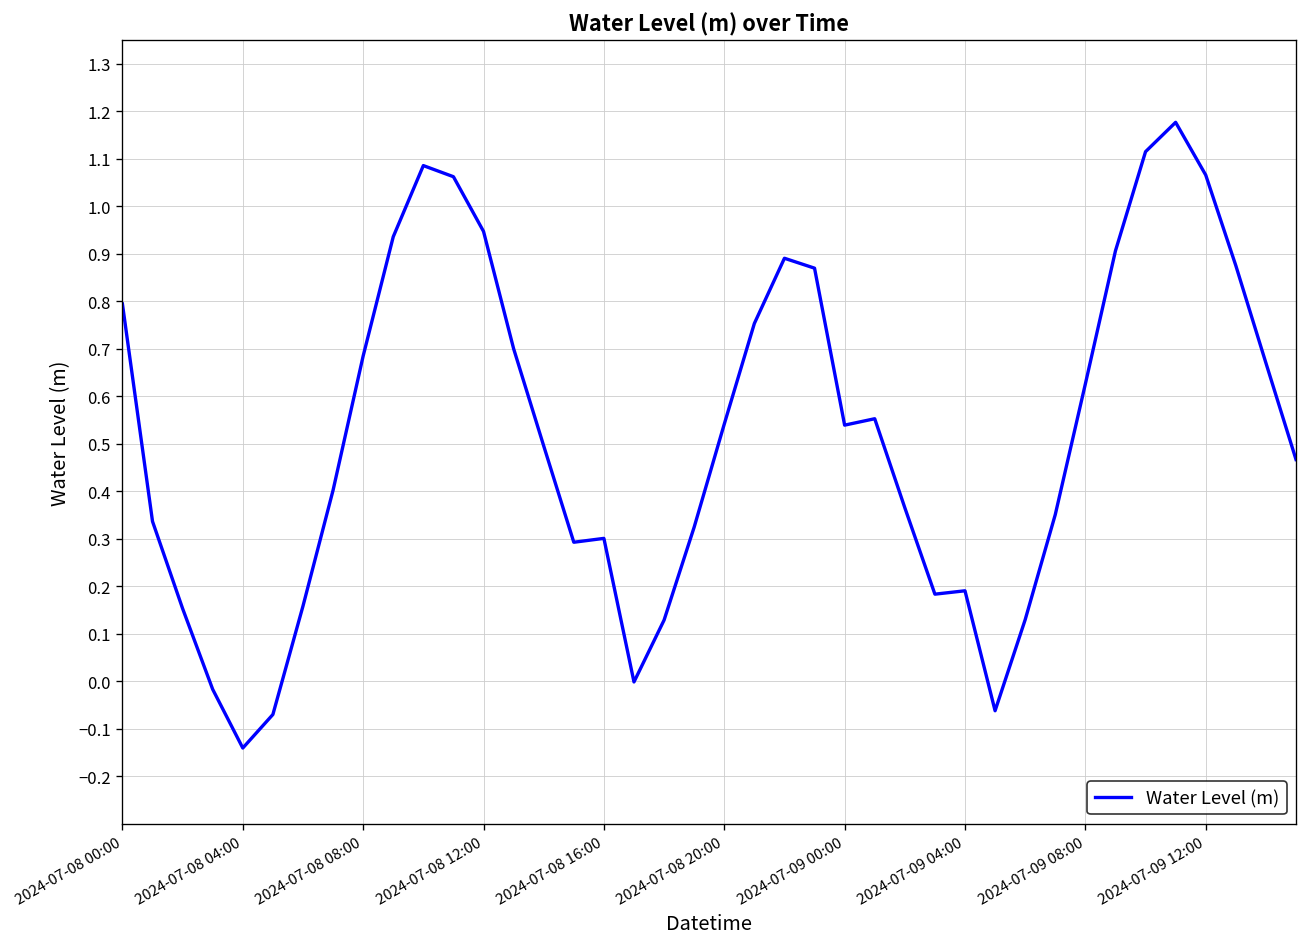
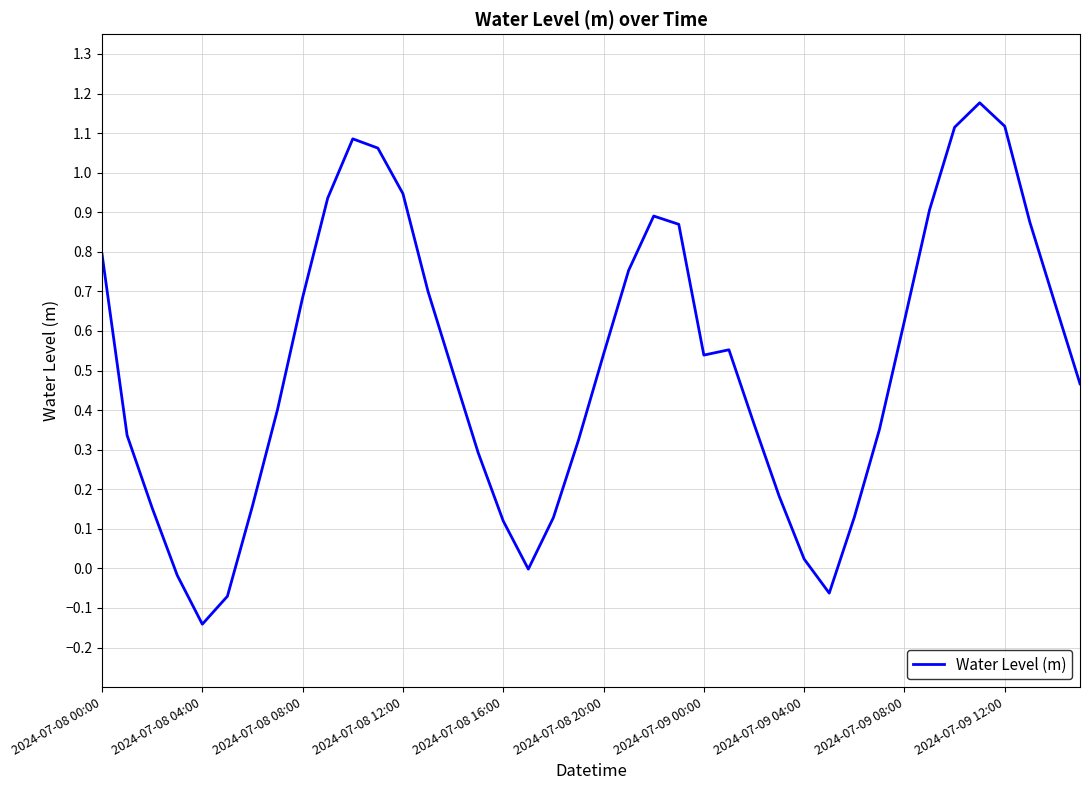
2024-07-08 16:00: 0.30 -> 0.12
2024-07-09 04:00: 0.19 -> 0.02
2024-07-09 12:00: 1.07 -> 1.12
